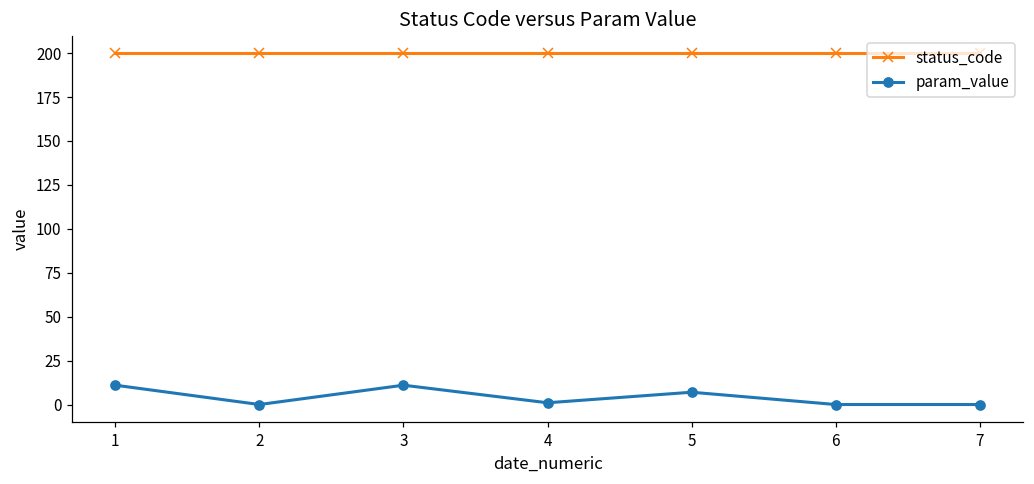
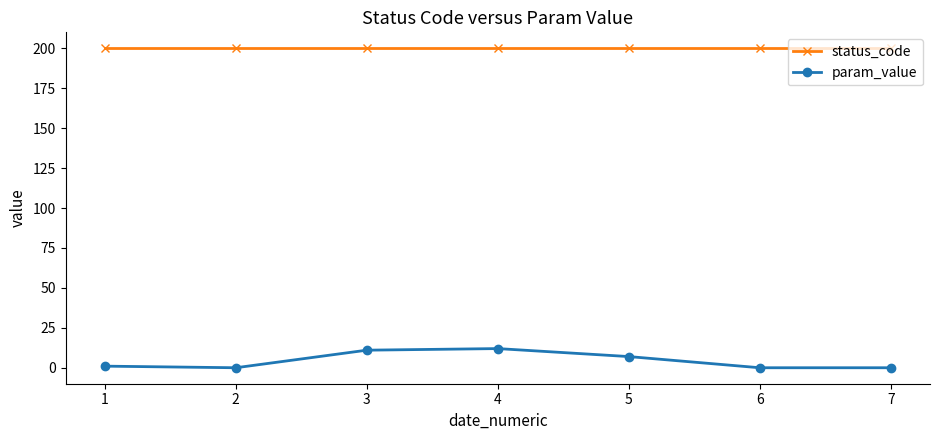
param_value, 1: 11 -> 1
param_value, 4: 1 -> 12
